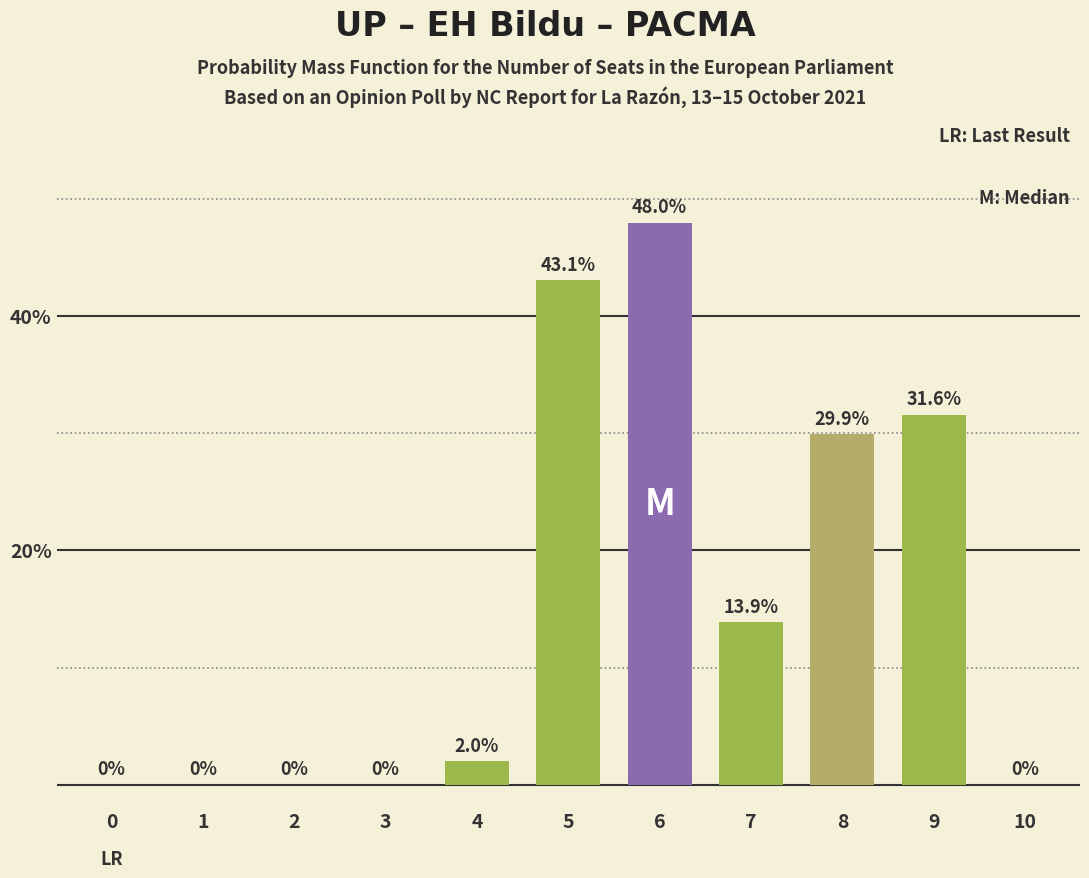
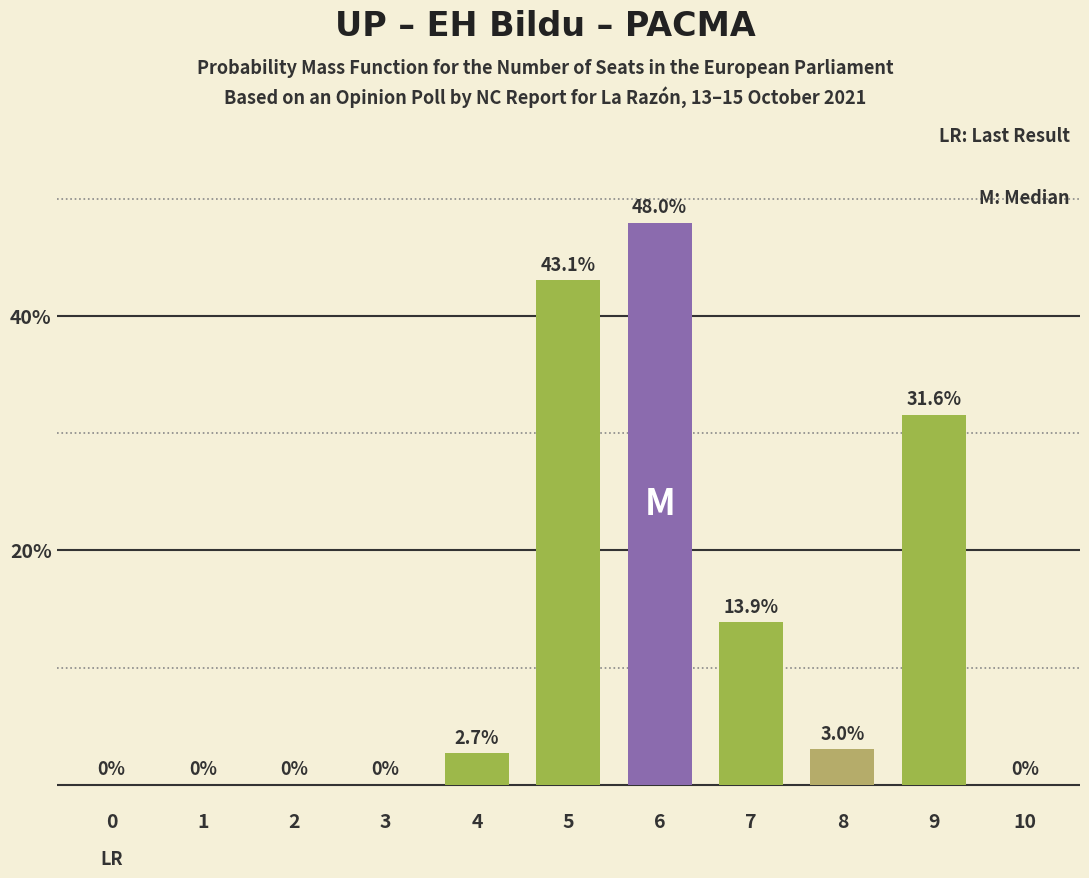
4: 2.0% -> 2.7%
8: 29.9% -> 3.0%
